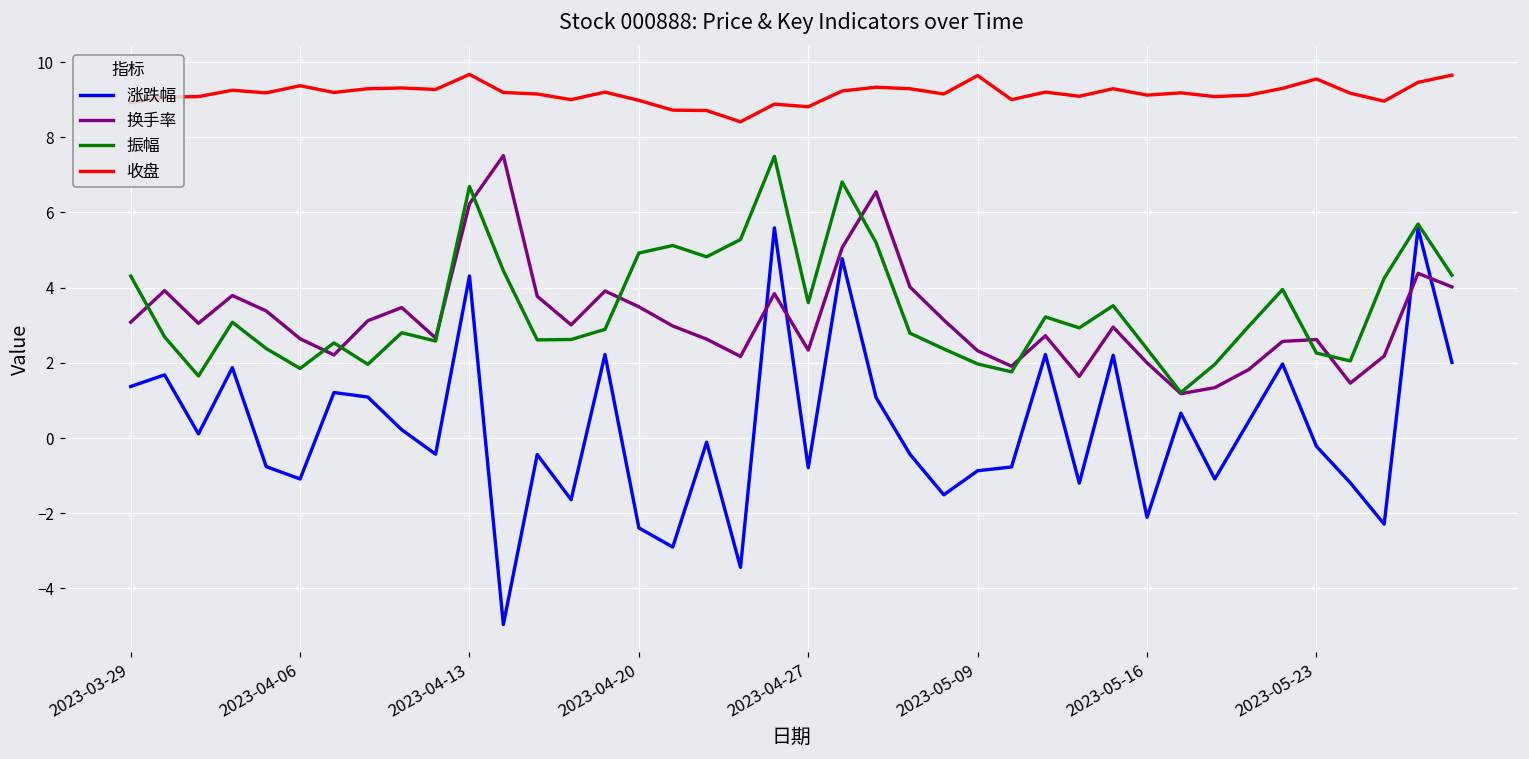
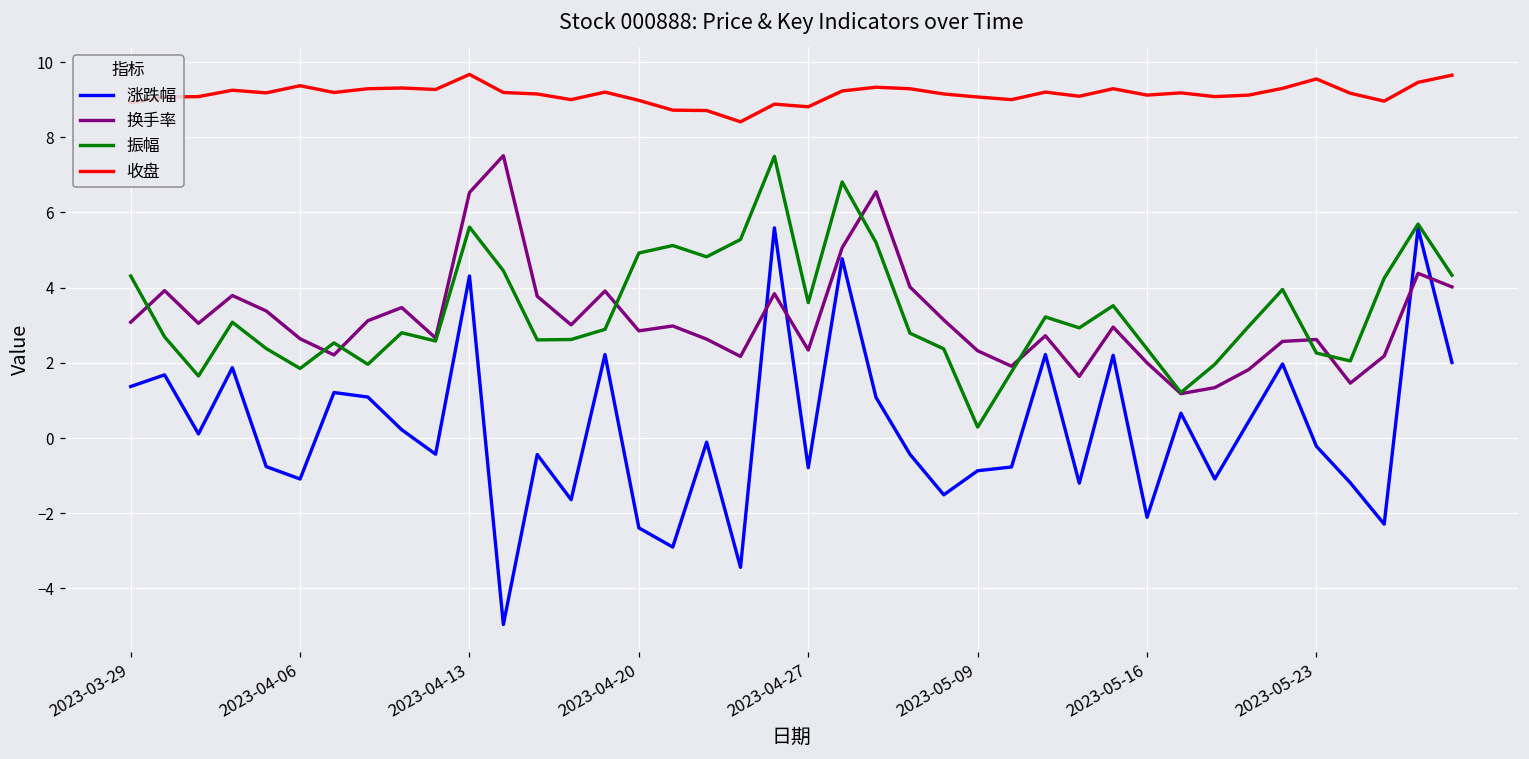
换手率, 2023-04-13: 6.2 -> 6.5
振幅, 2023-04-13: 6.7 -> 5.6
换手率, 2023-04-20: 3.5 -> 2.9
振幅, 2023-05-09: 2.0 -> 0.3
收盘, 2023-05-09: 9.6 -> 9.1
